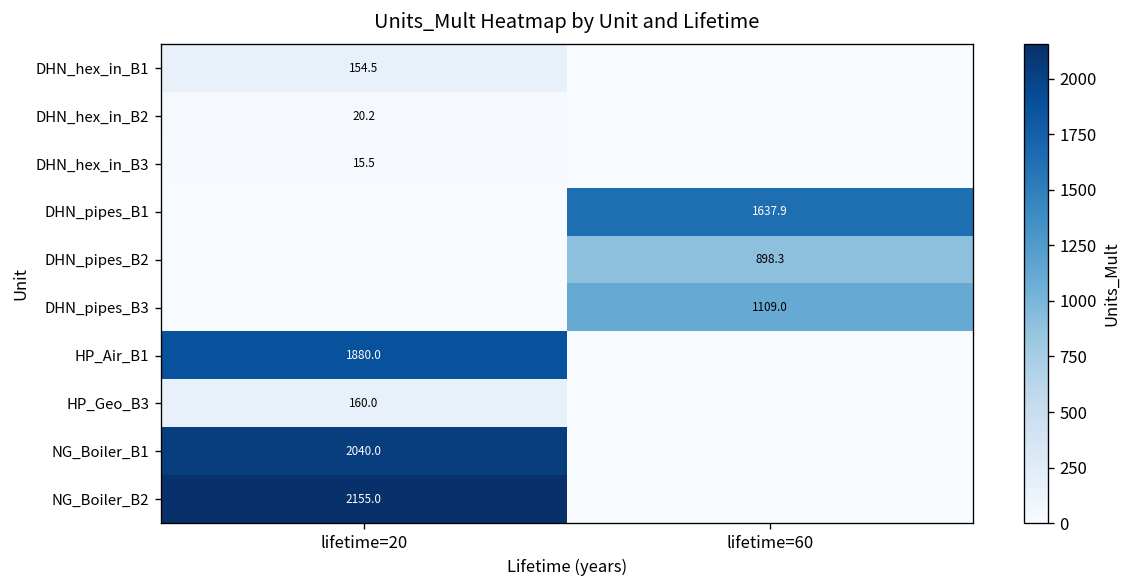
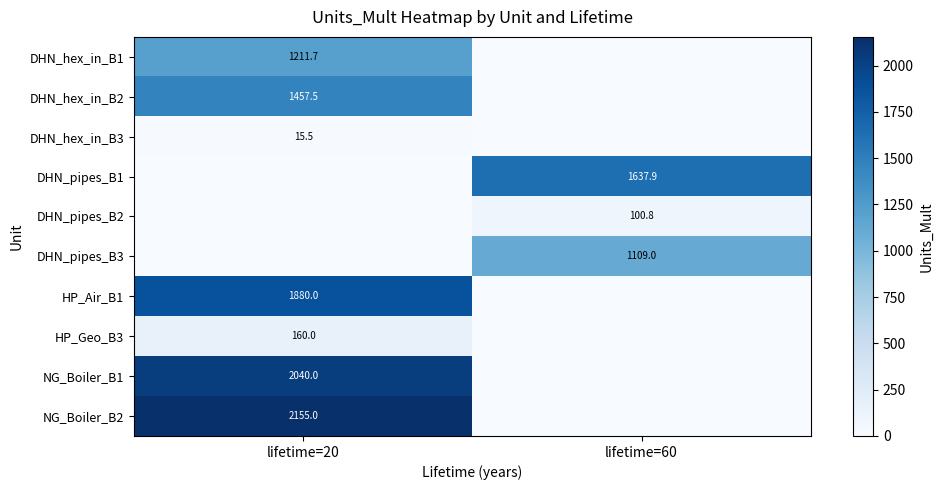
DHN_hex_in_B1, lifetime=20: 154.5 -> 1211.7
DHN_hex_in_B2, lifetime=20: 20.2 -> 1457.5
DHN_pipes_B2, lifetime=60: 898.3 -> 100.8
